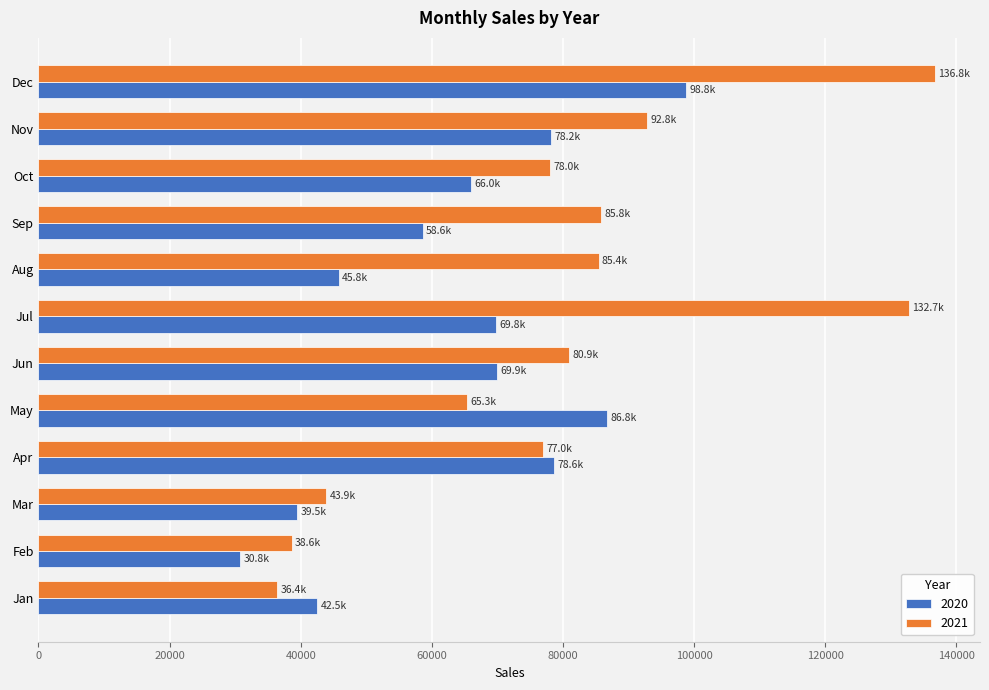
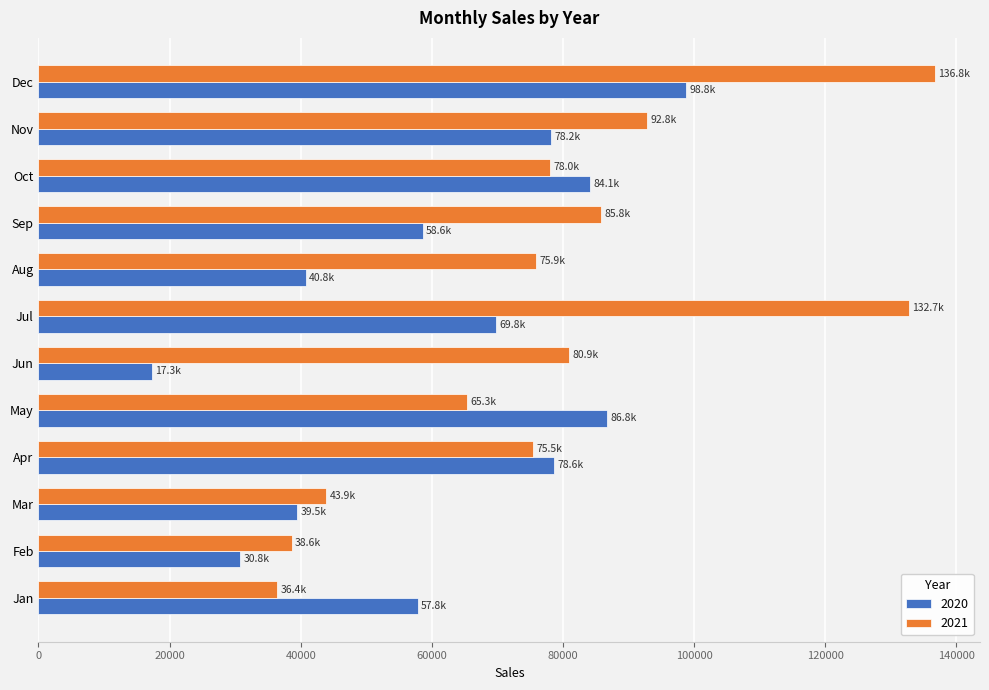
2020, Oct: 66.0k -> 84.1k
2021, Aug: 85.4k -> 75.9k
2020, Aug: 45.8k -> 40.8k
2020, Jun: 69.9k -> 17.3k
2021, Apr: 77.0k -> 75.5k
2020, Jan: 42.5k -> 57.8k
